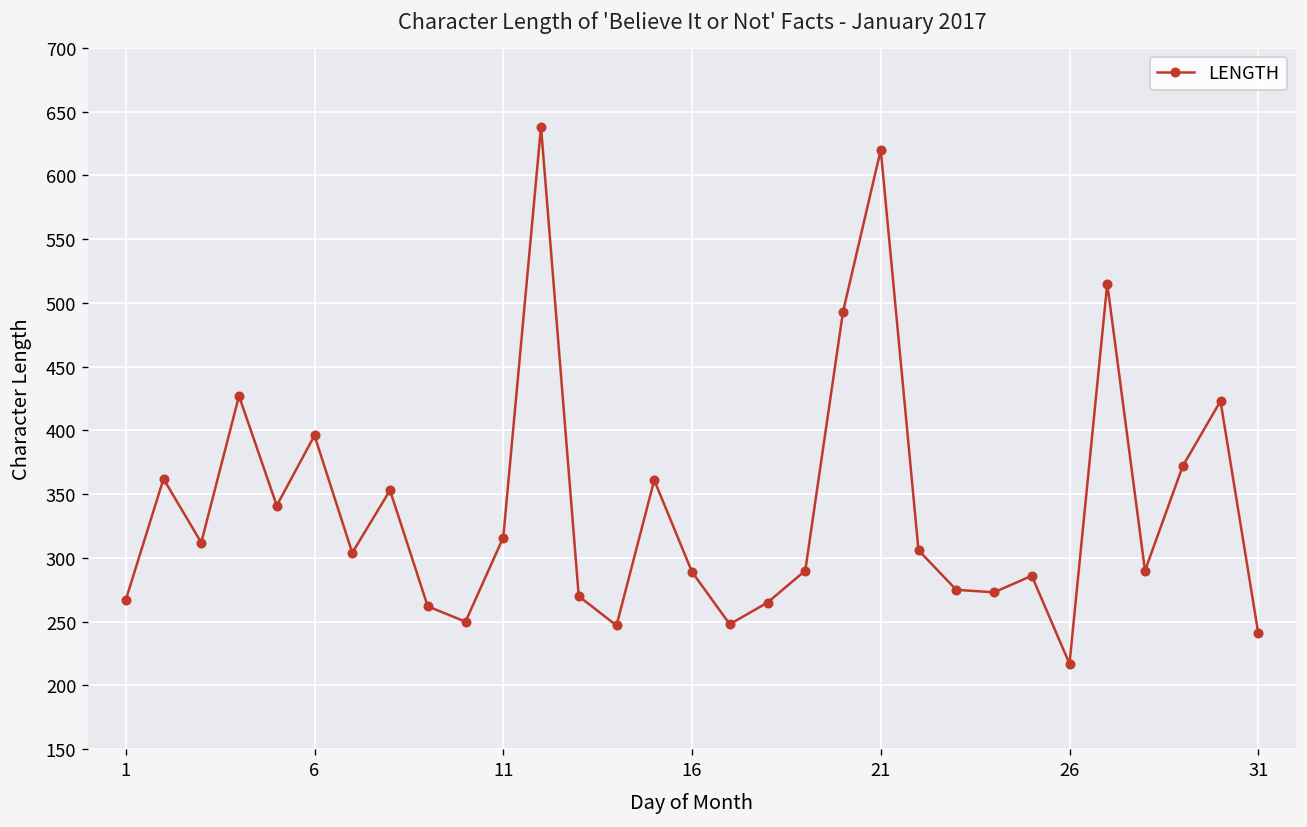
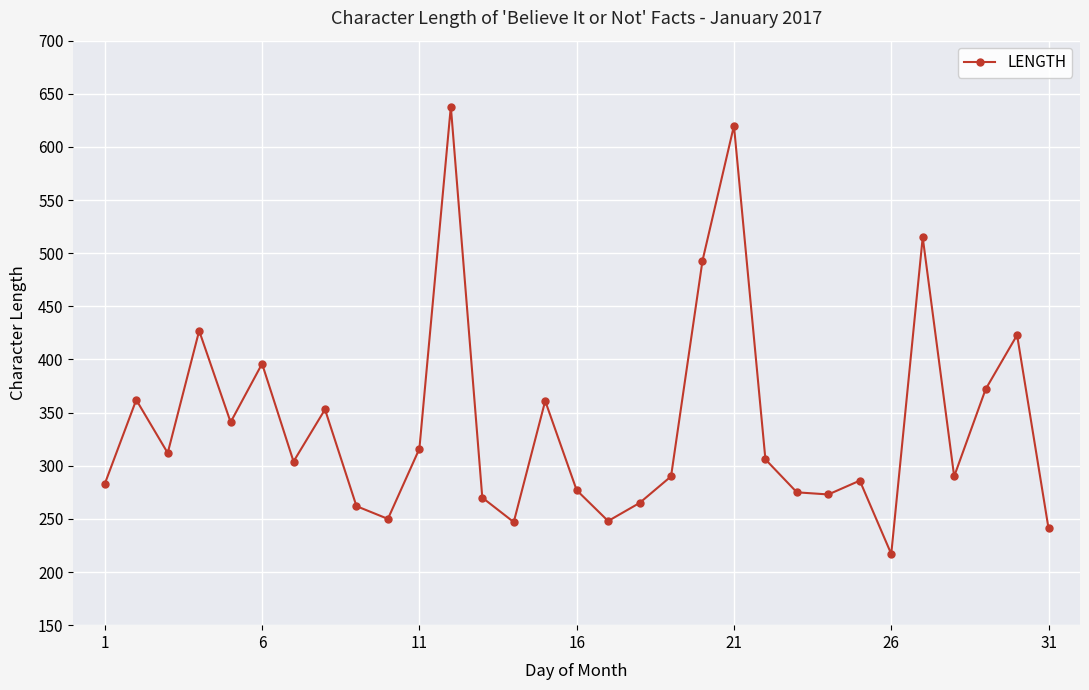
1: 267 -> 283
16: 289 -> 277
